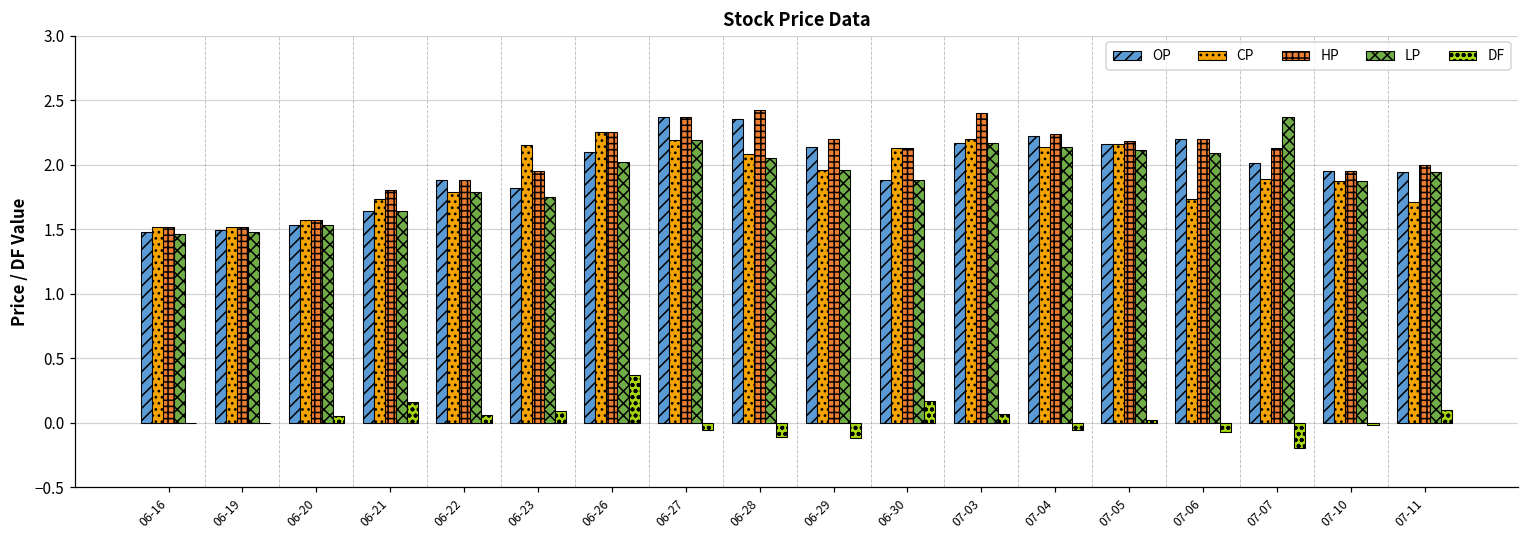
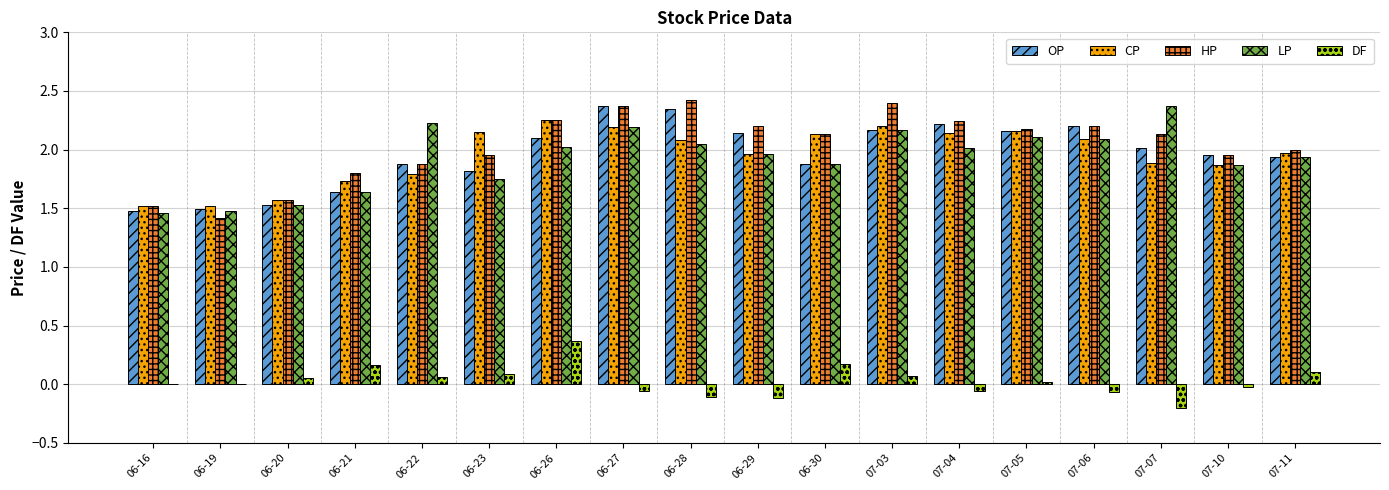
HP, 06-19: 1.52 -> 1.42
LP, 06-22: 1.79 -> 2.23
LP, 07-04: 2.14 -> 2.01
CP, 07-06: 1.73 -> 2.09
CP, 07-11: 1.71 -> 1.97
